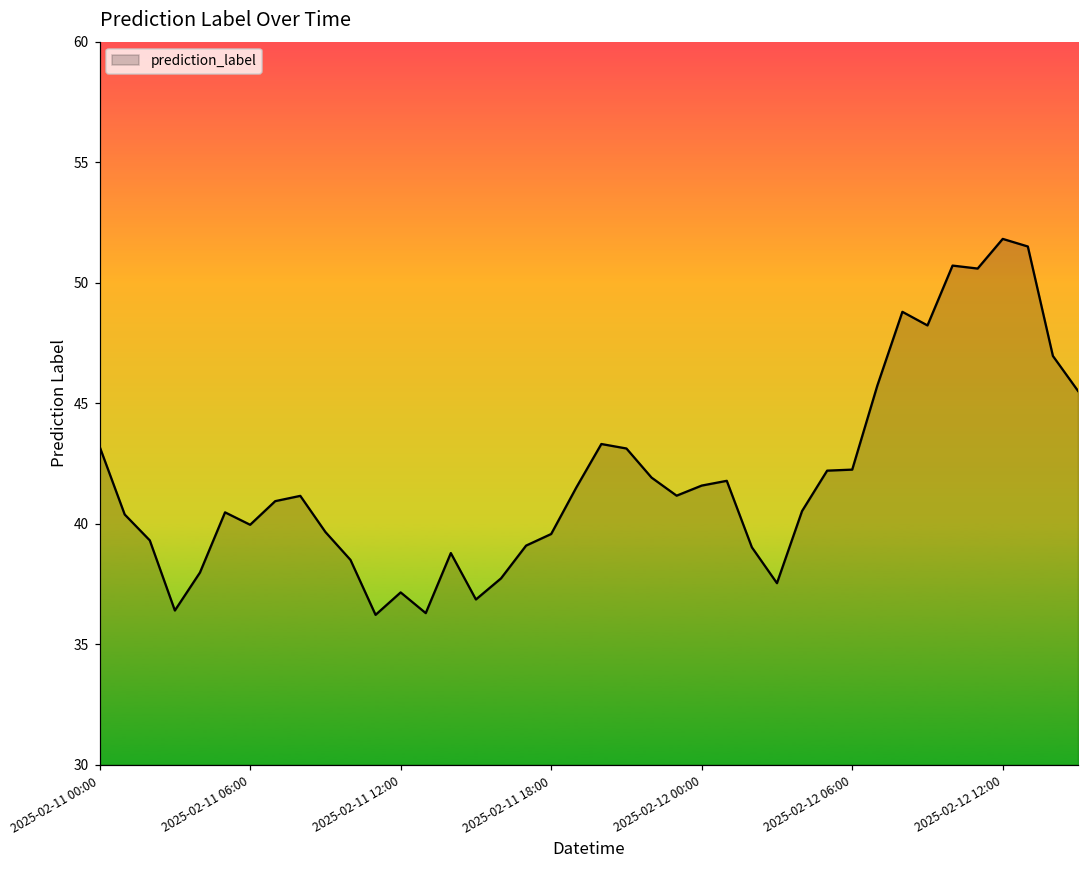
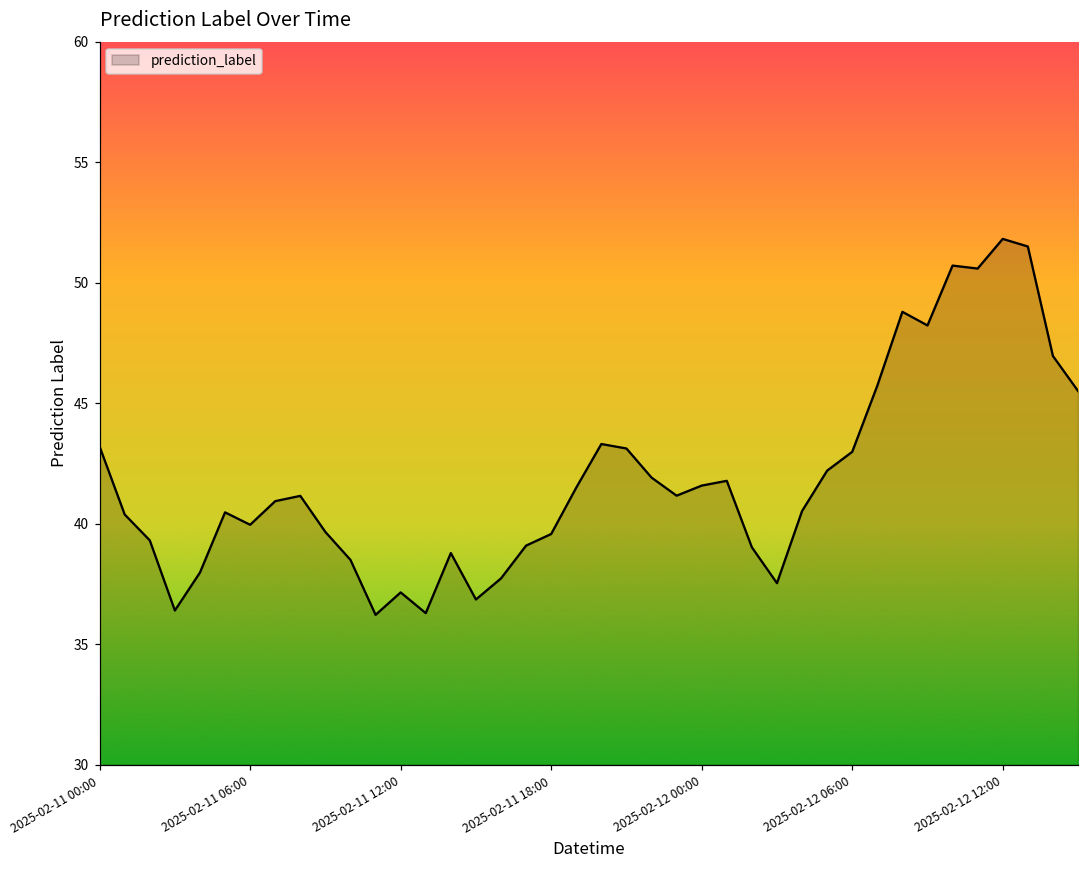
2025-02-12 06:00: 42.2 -> 43.0
